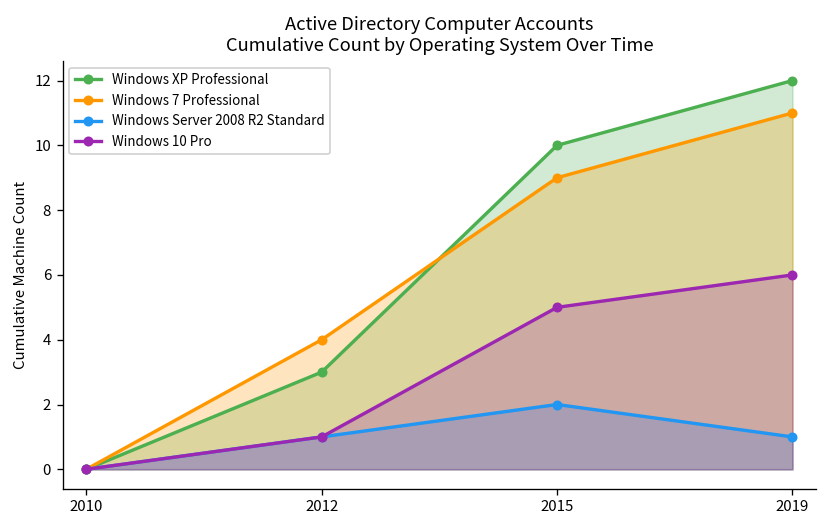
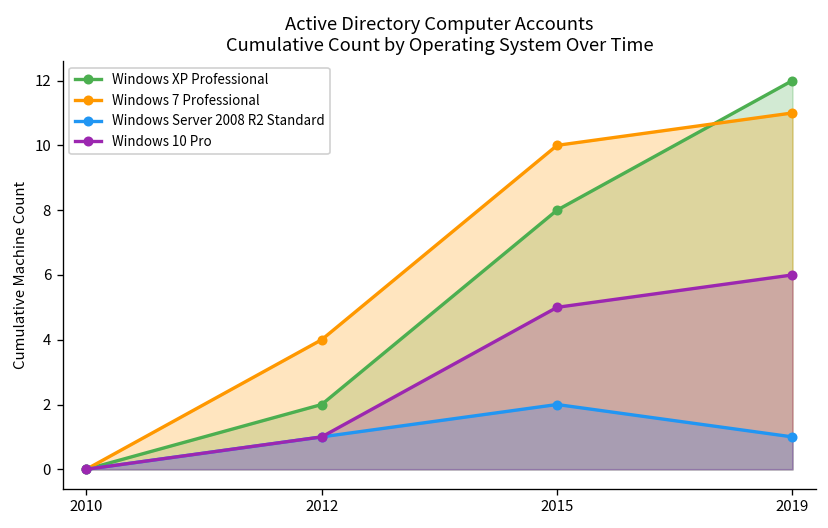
Windows XP Professional, 2012: 3 -> 2
Windows XP Professional, 2015: 10 -> 8
Windows 7 Professional, 2015: 9 -> 10
